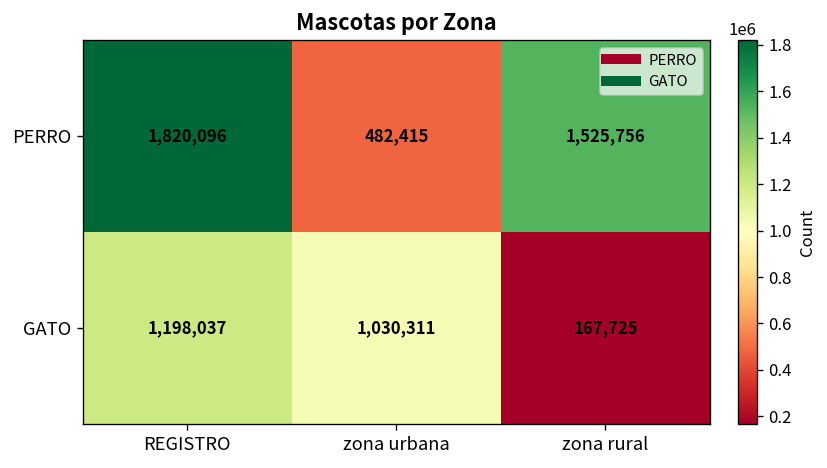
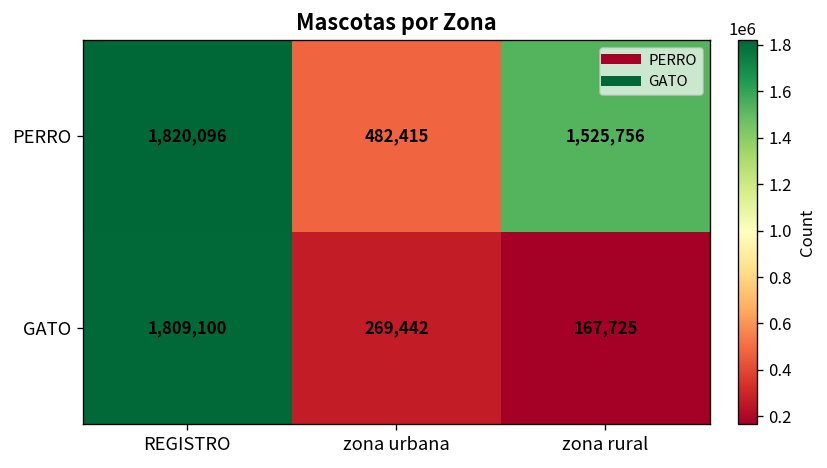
GATO, REGISTRO: 1,198,037 -> 1,809,100
GATO, zona urbana: 1,030,311 -> 269,442
